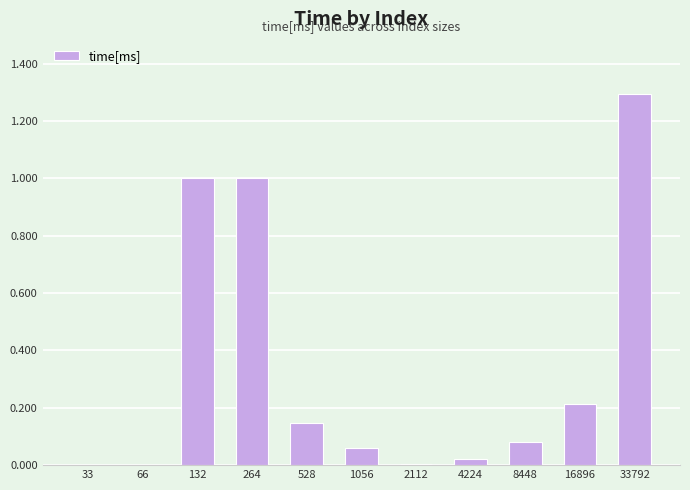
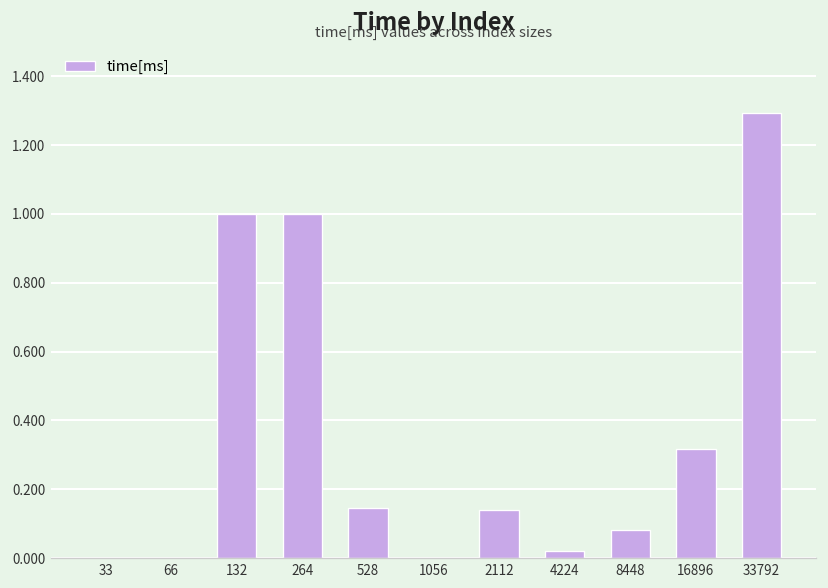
1056: 0.06 -> 0.00
2112: 0.01 -> 0.14
16896: 0.21 -> 0.32
